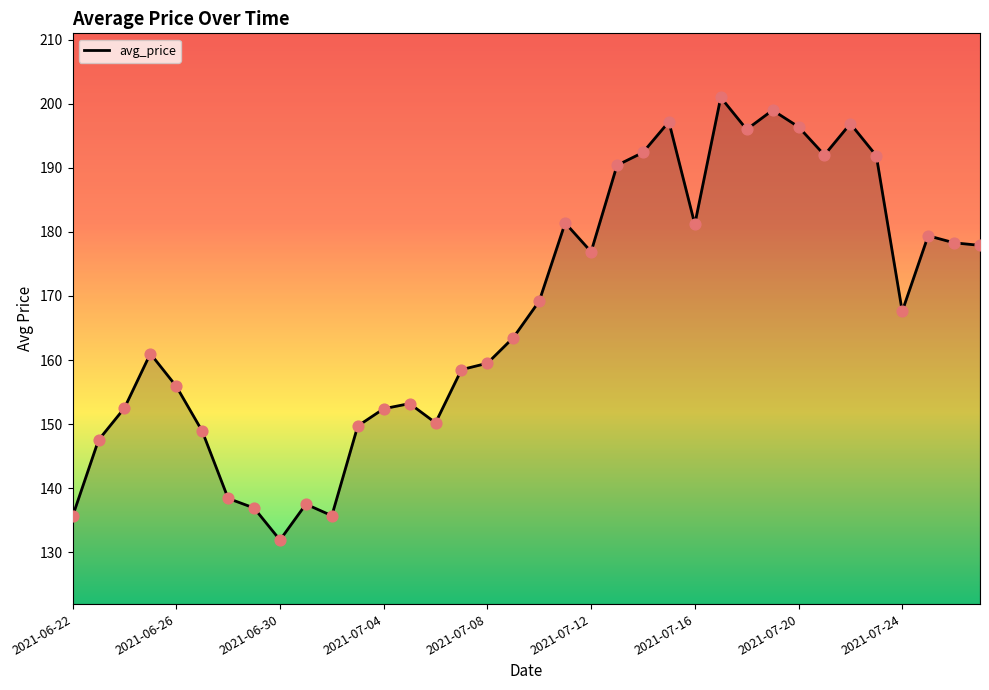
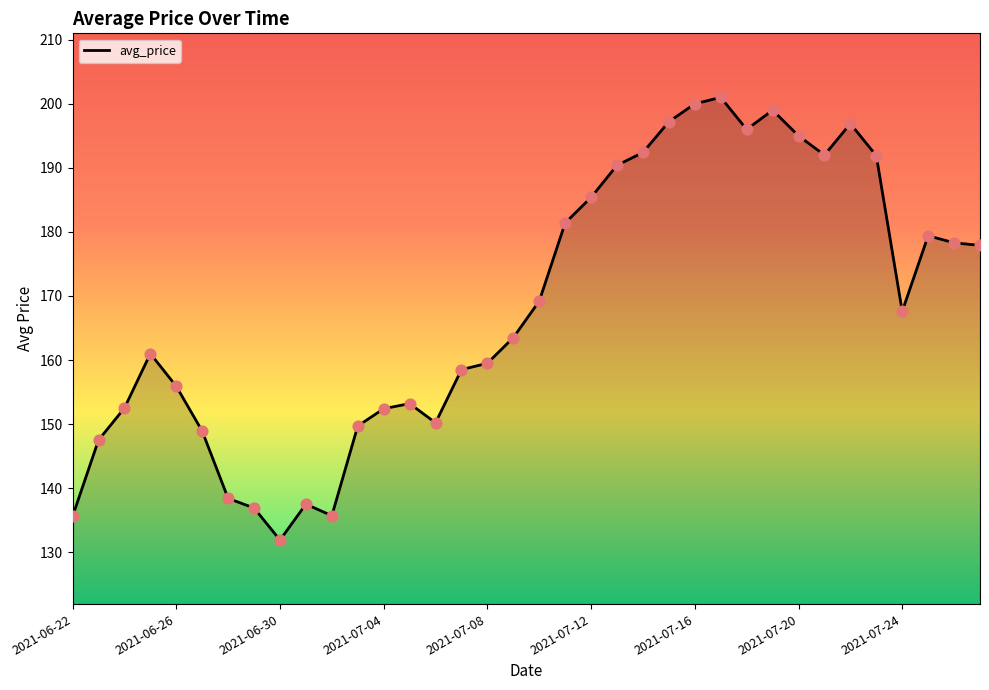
2021-07-12: 177 -> 185
2021-07-16: 181 -> 200
2021-07-20: 196 -> 195
